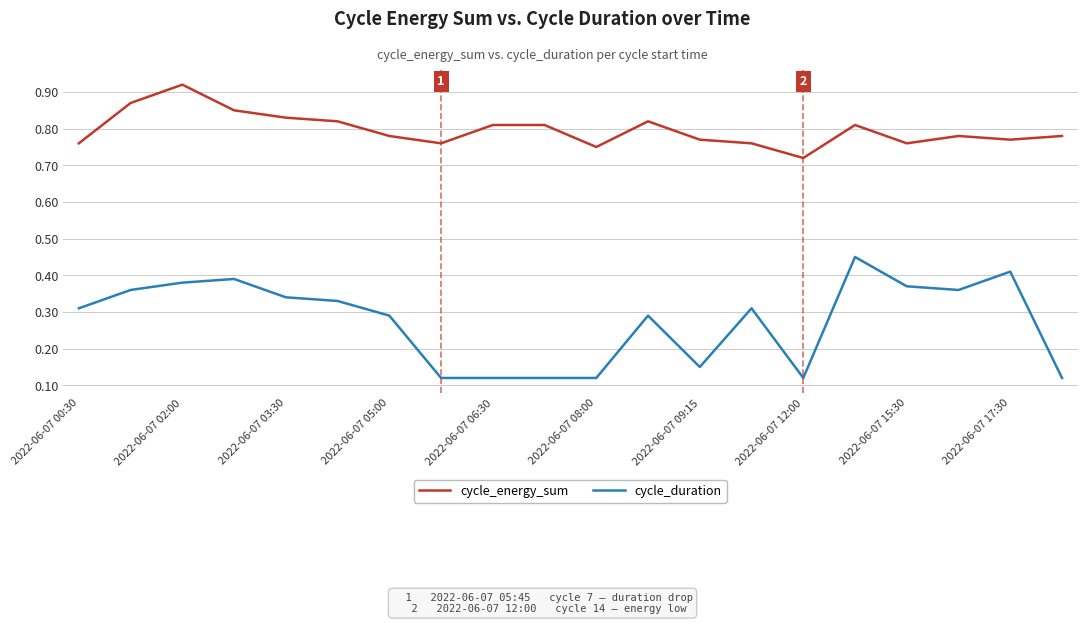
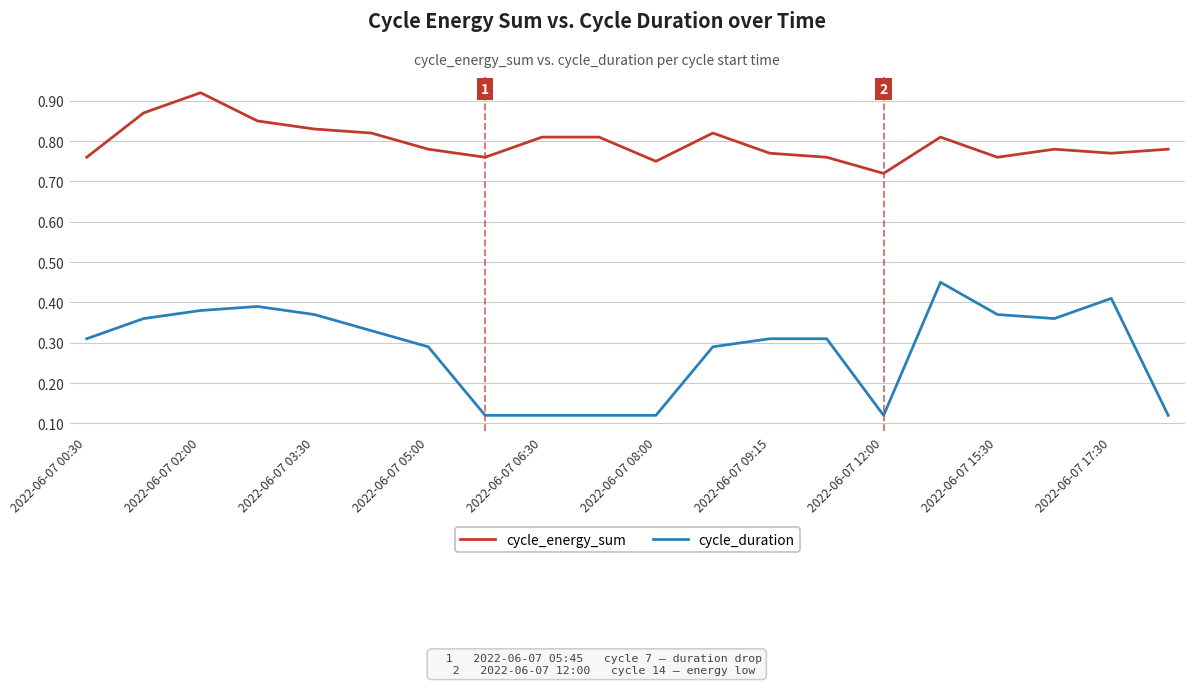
cycle_duration, 2022-06-07 03:30: 0.34 -> 0.37
cycle_duration, 2022-06-07 09:15: 0.15 -> 0.31
